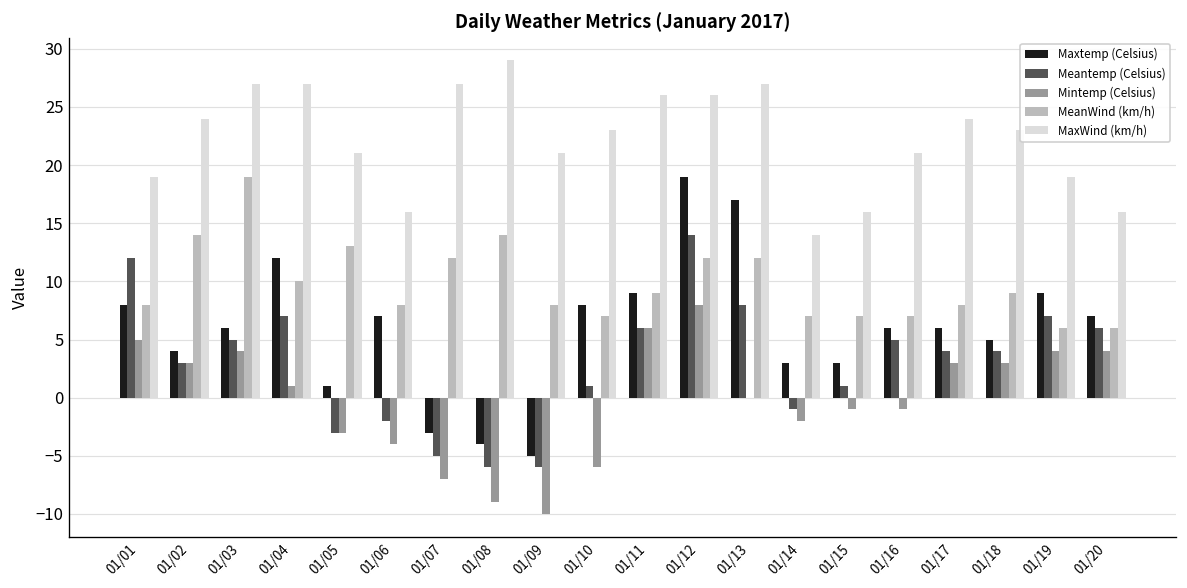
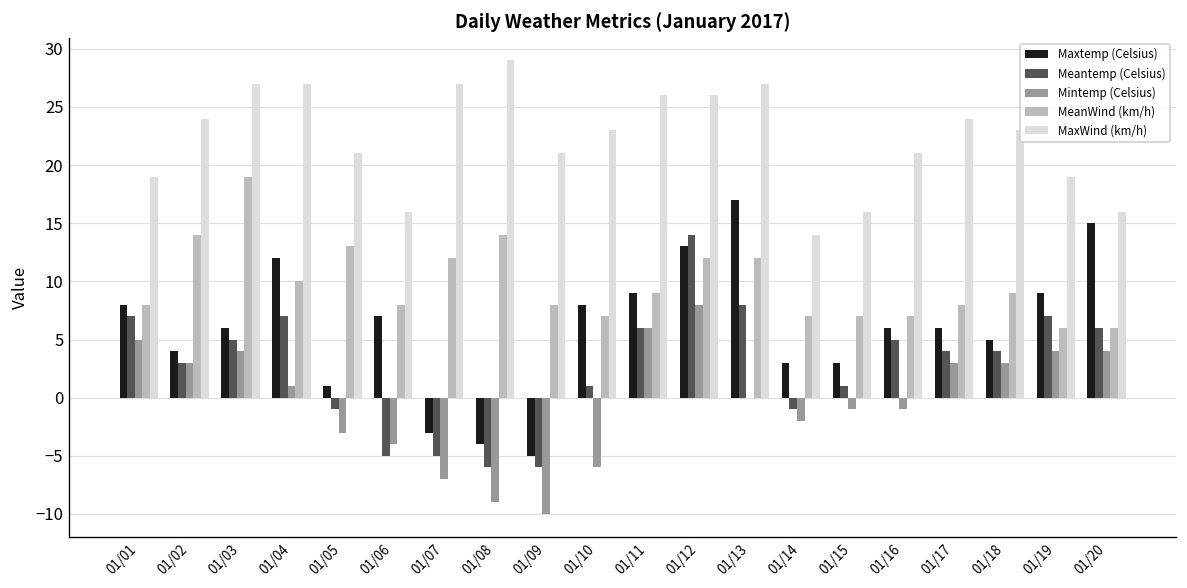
Meantemp (Celsius), 01/01: 12 -> 7
Meantemp (Celsius), 01/05: -3 -> -1
Meantemp (Celsius), 01/06: -2 -> -5
Maxtemp (Celsius), 01/12: 19 -> 13
Maxtemp (Celsius), 01/20: 7 -> 15
